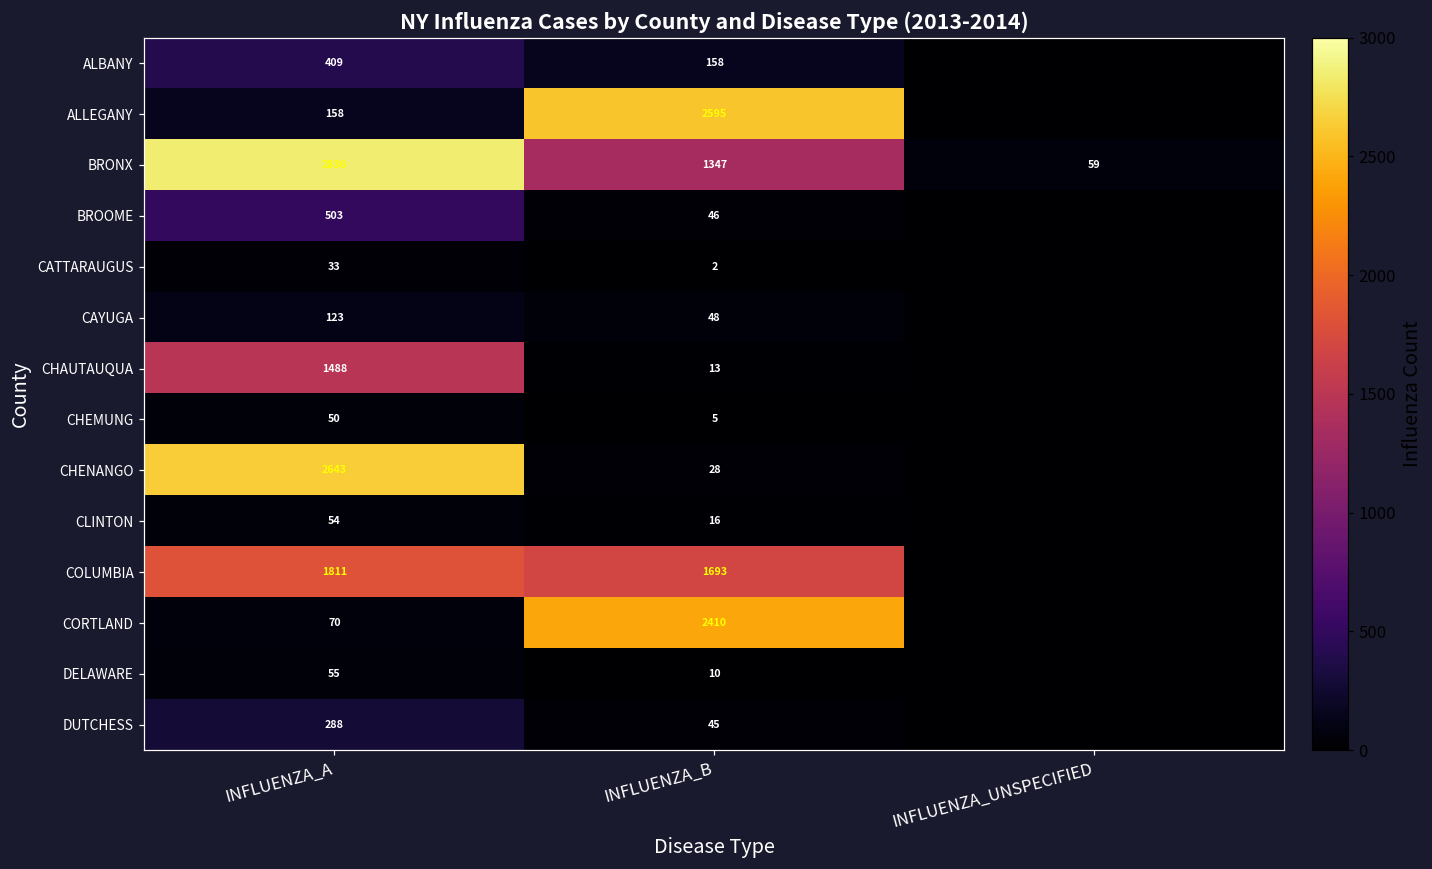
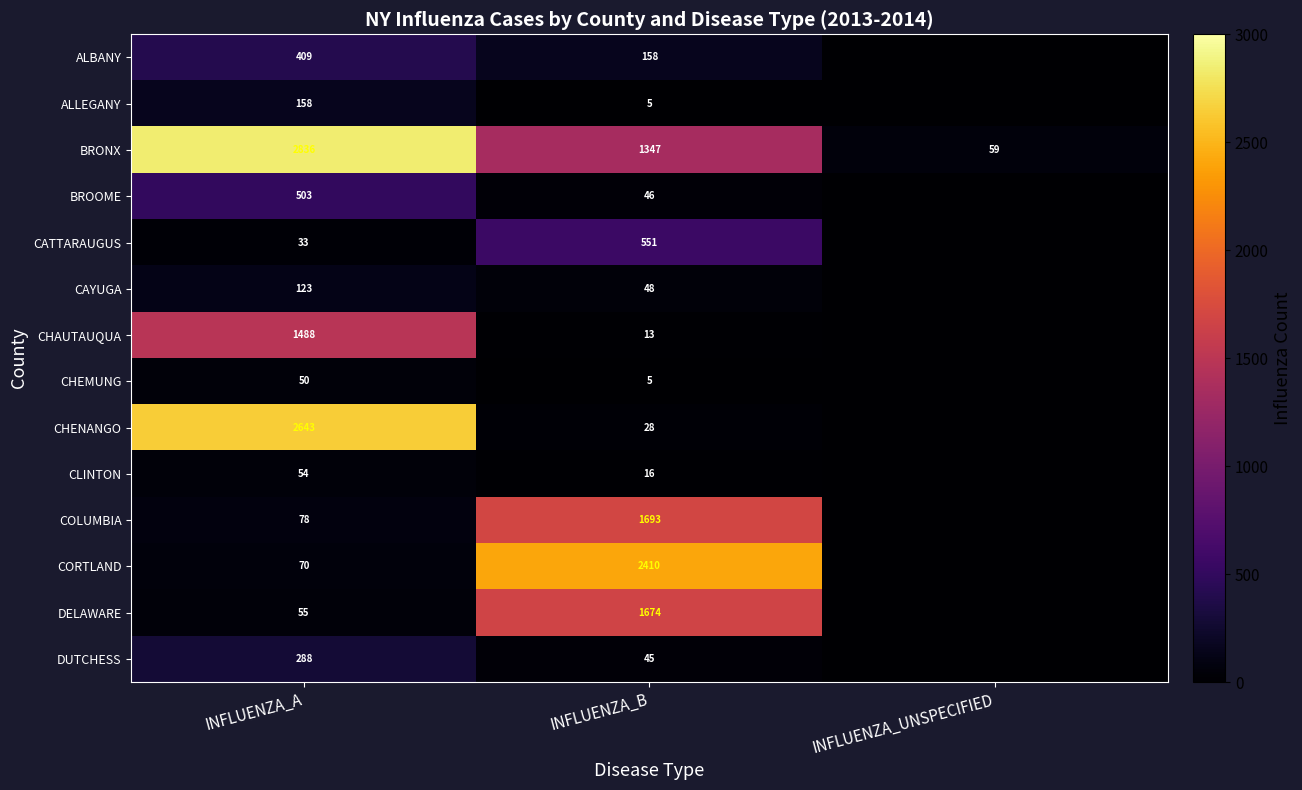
ALLEGANY, INFLUENZA_B: 2595 -> 5
CATTARAUGUS, INFLUENZA_B: 2 -> 551
COLUMBIA, INFLUENZA_A: 1811 -> 78
DELAWARE, INFLUENZA_B: 10 -> 1674
